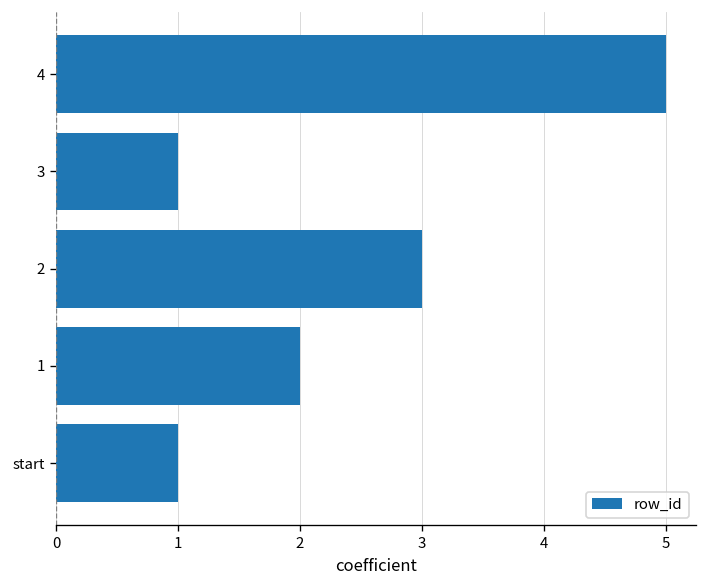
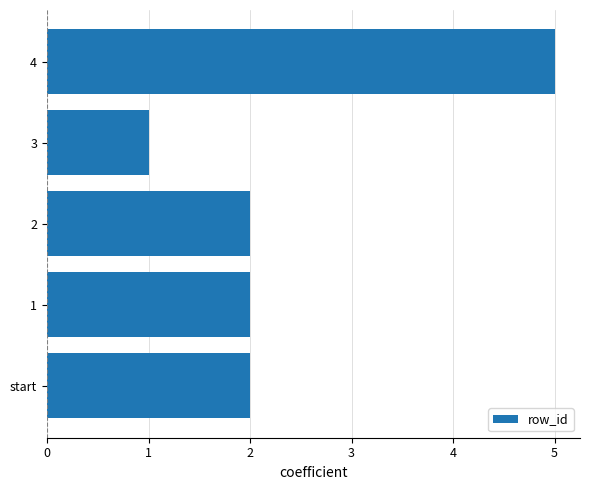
2: 3 -> 2
start: 1 -> 2
